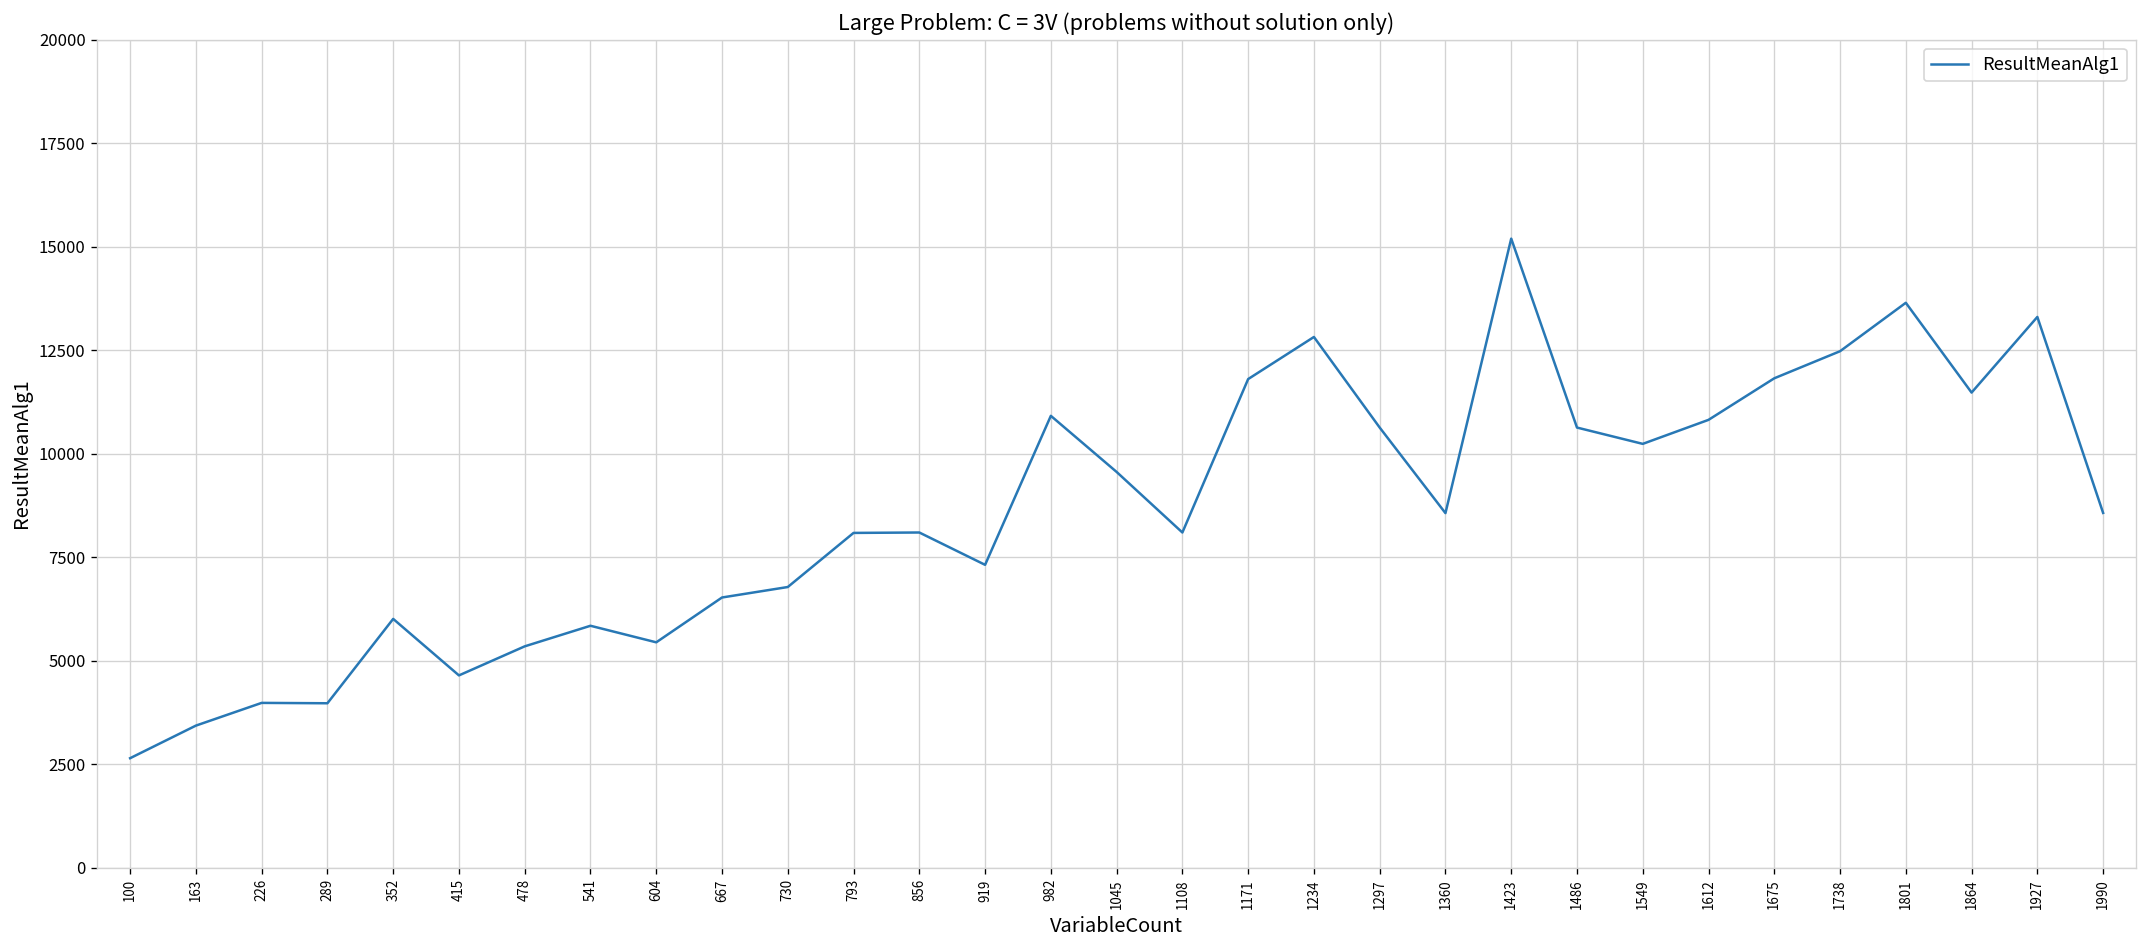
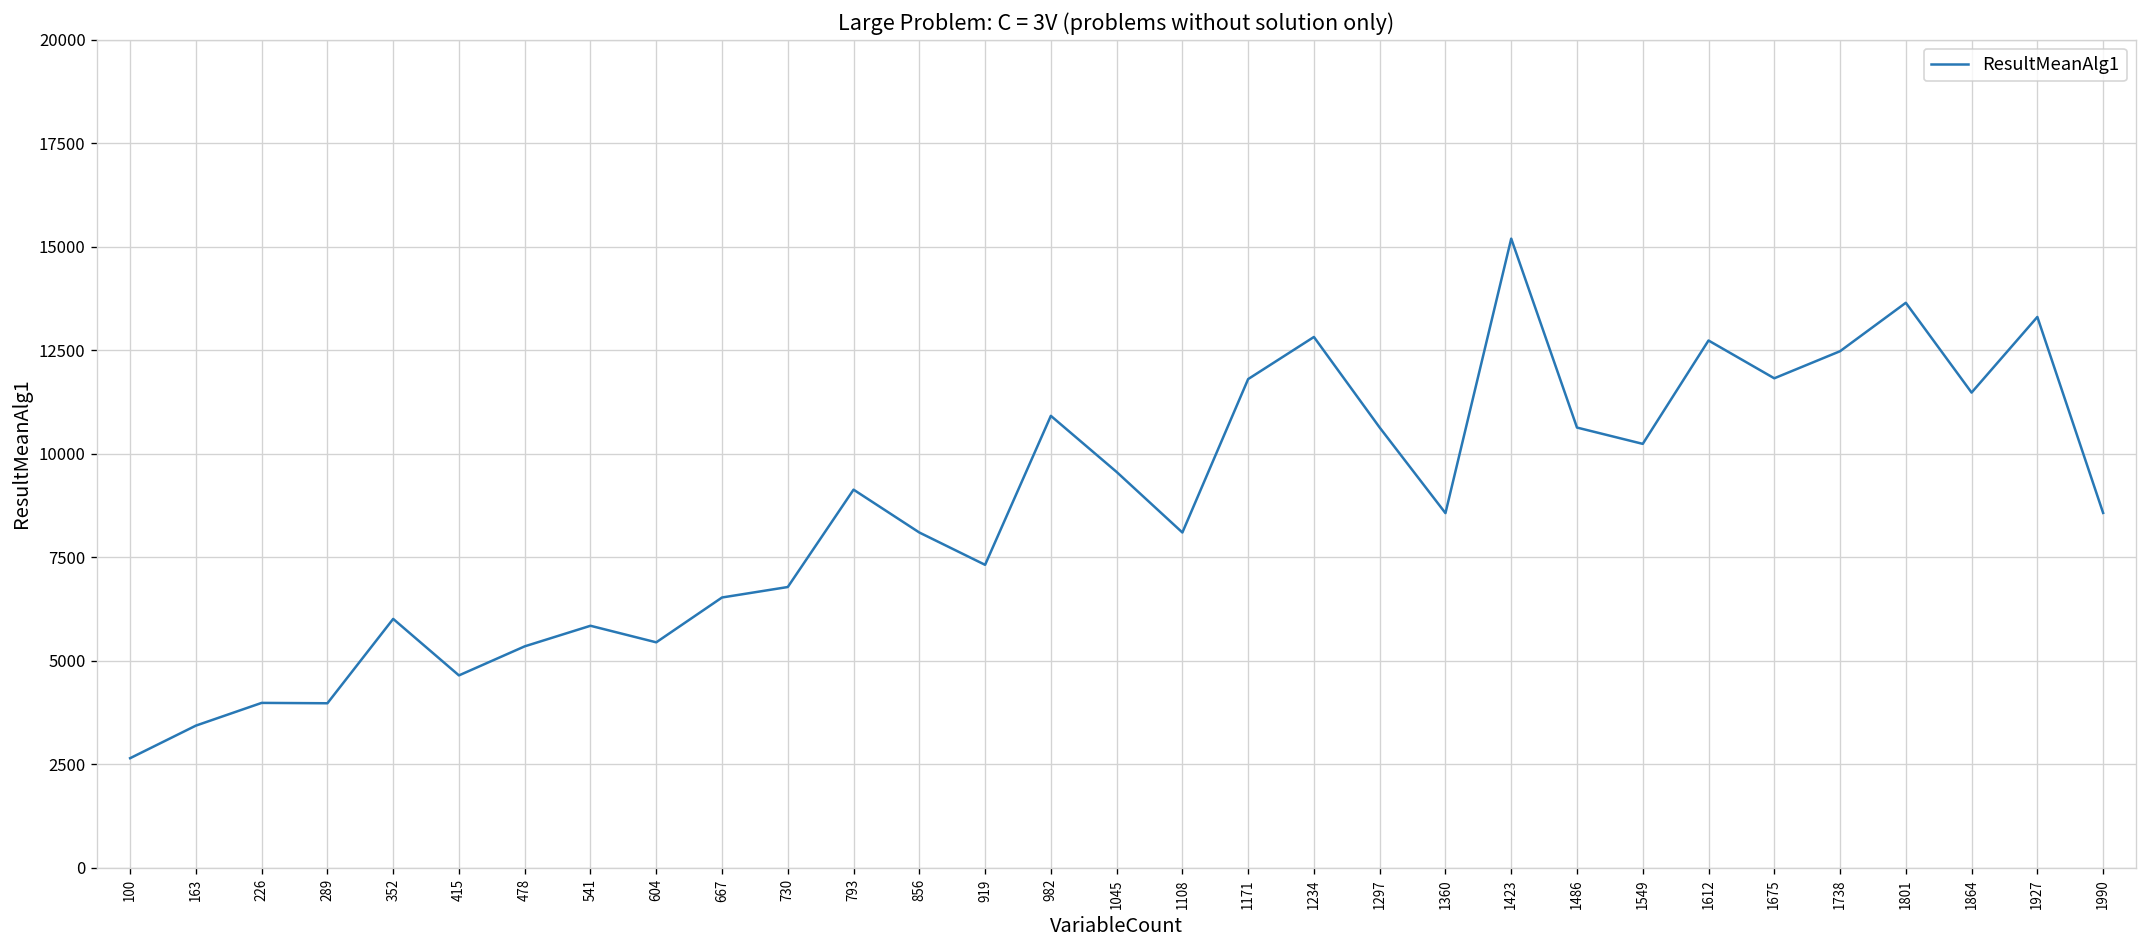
793: 8100 -> 9100
1612: 10800 -> 12700
